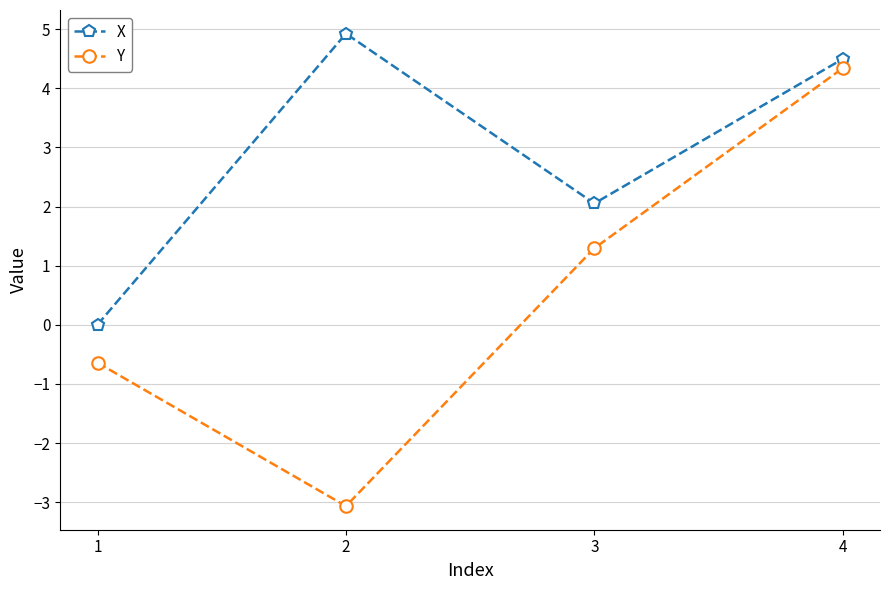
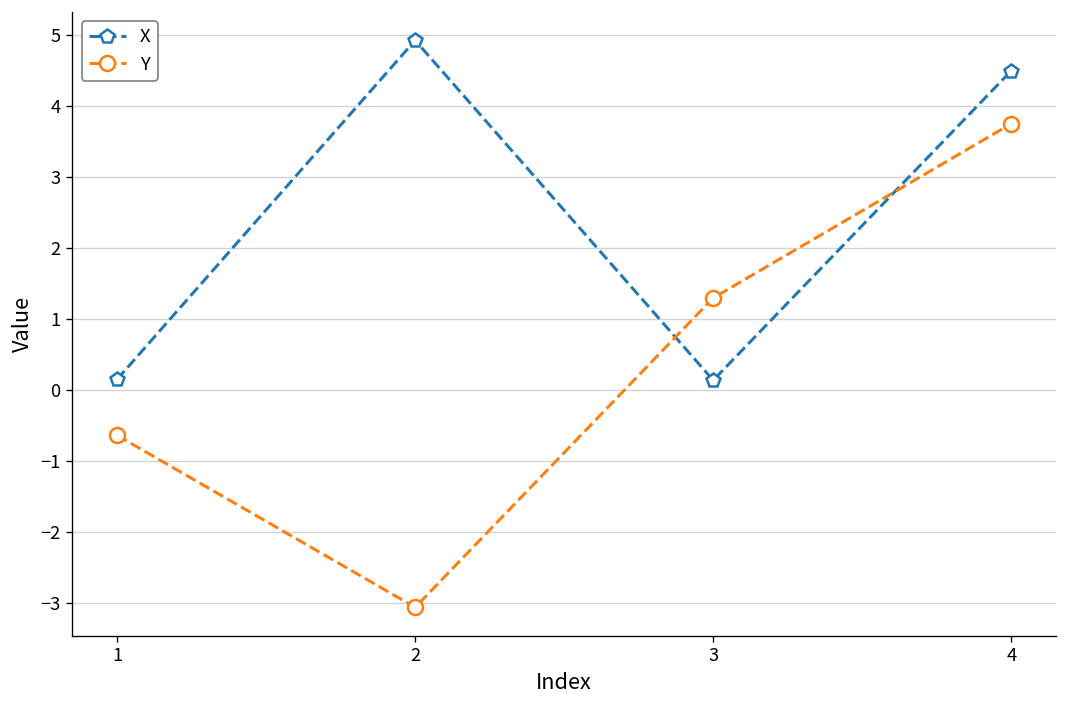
X, 1: 0.0 -> 0.1
X, 3: 2.1 -> 0.1
Y, 4: 4.3 -> 3.8
